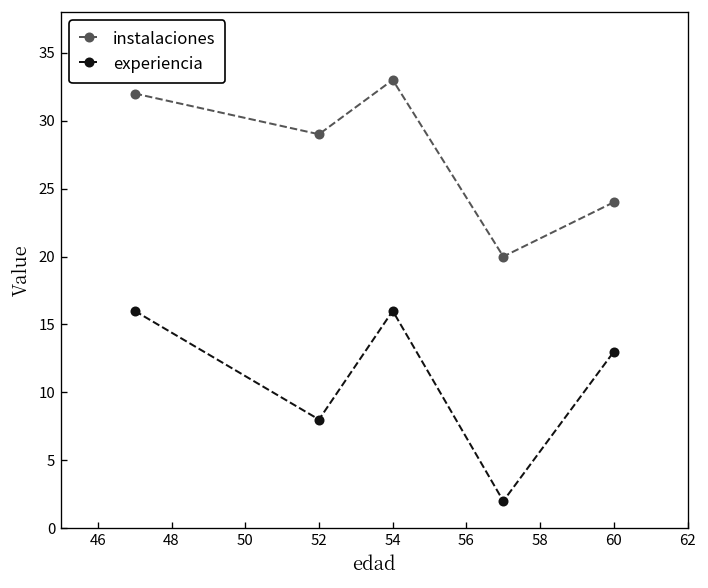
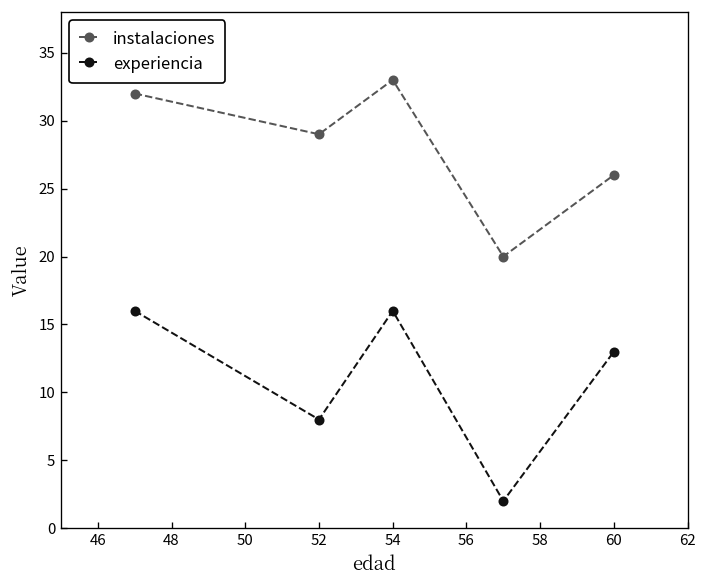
instalaciones, 60: 24 -> 26
